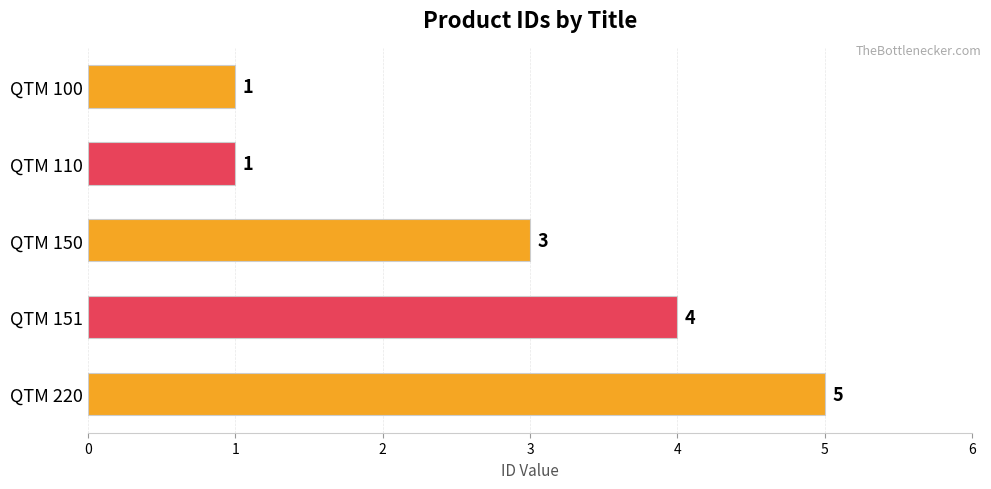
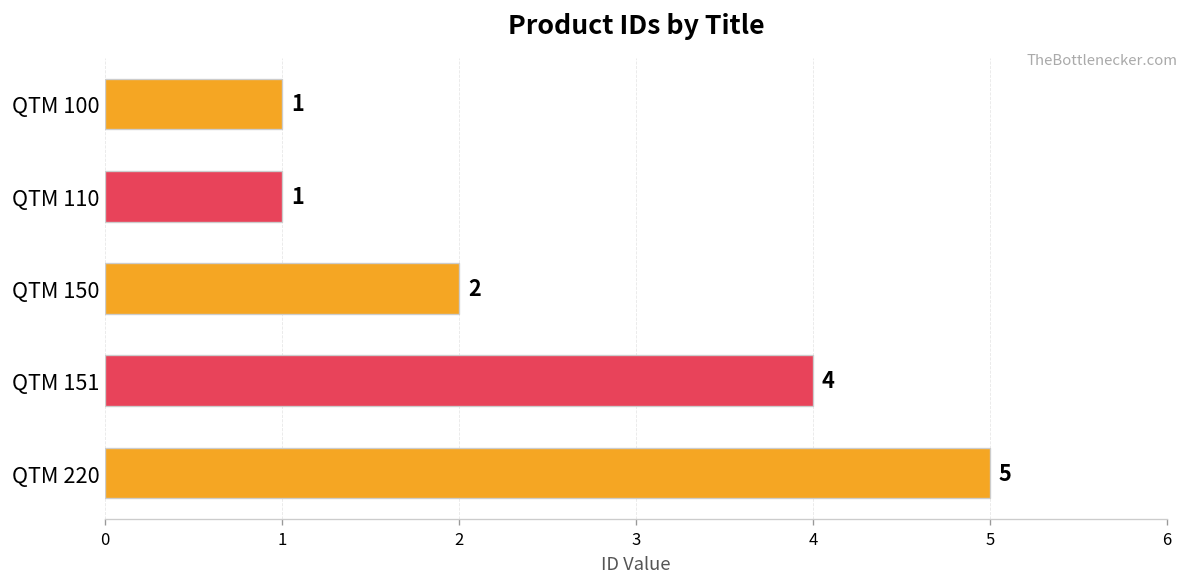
QTM 150: 3 -> 2
